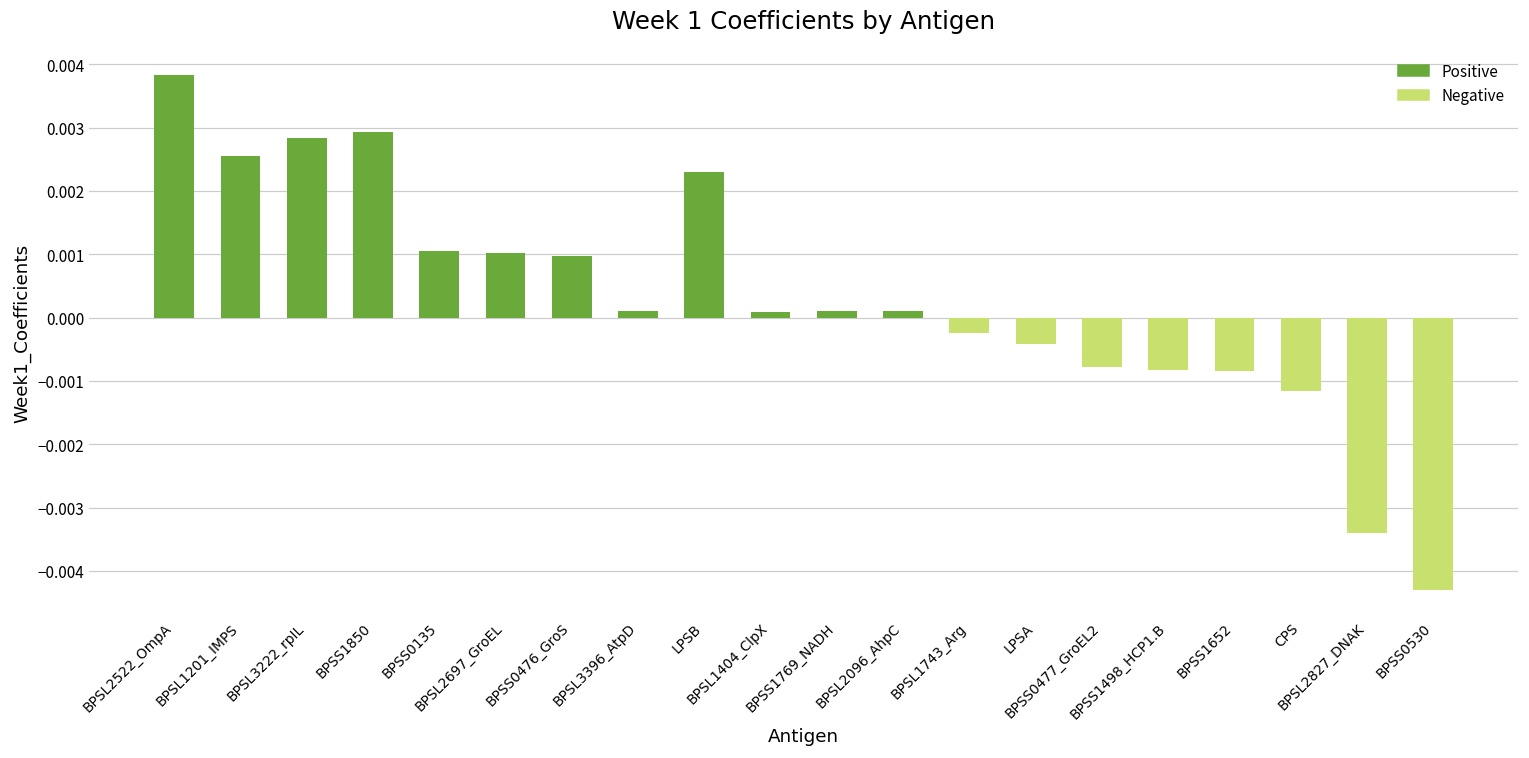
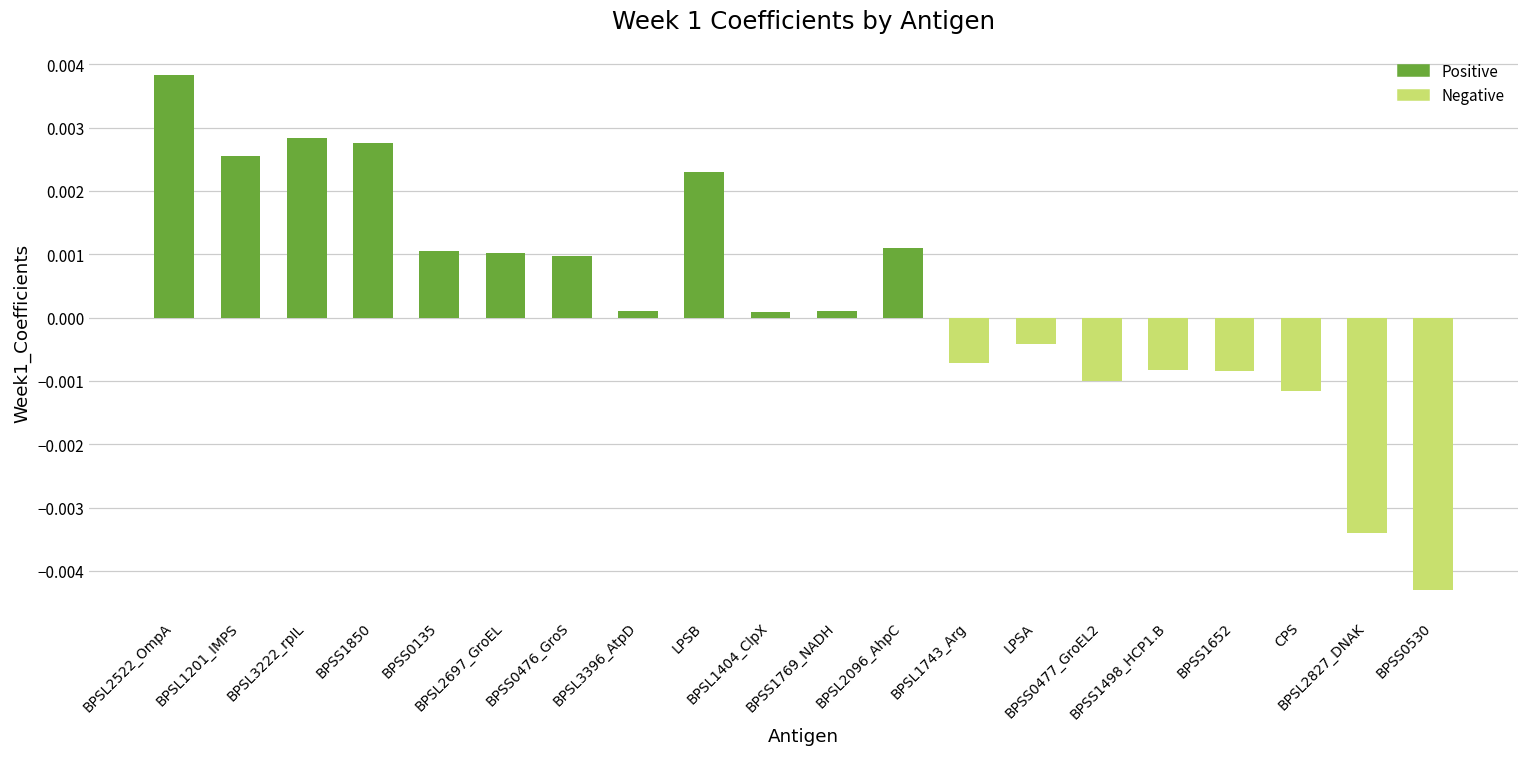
BPSS1850: 0.0029 -> 0.0028
BPSL2096_AhpC: 0.0001 -> 0.0011
BPSL1743_Arg: -0.0002 -> -0.0007
BPSS0477_GroEL2: -0.0008 -> -0.0010
